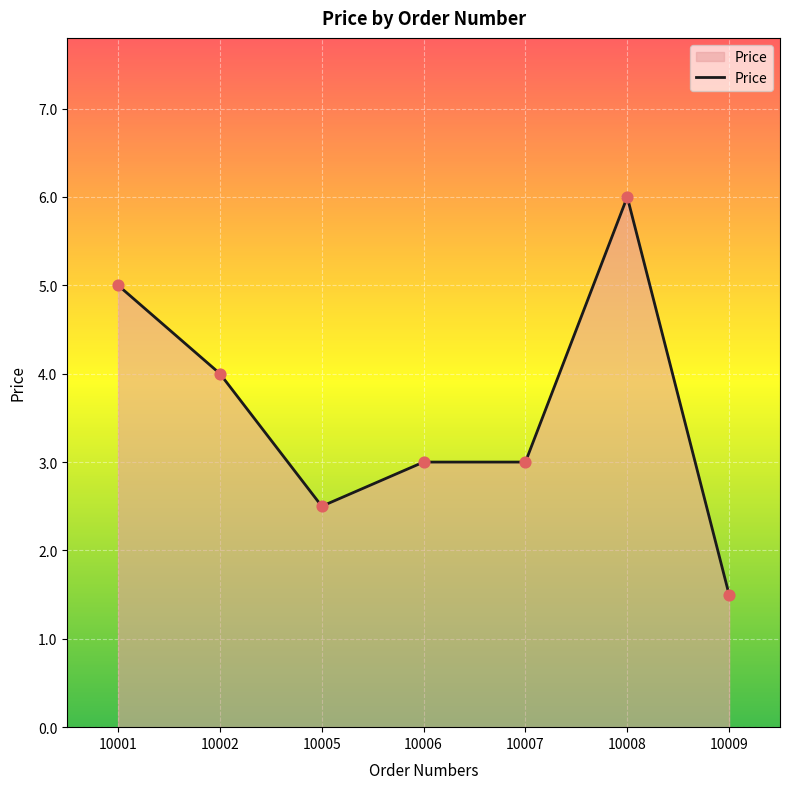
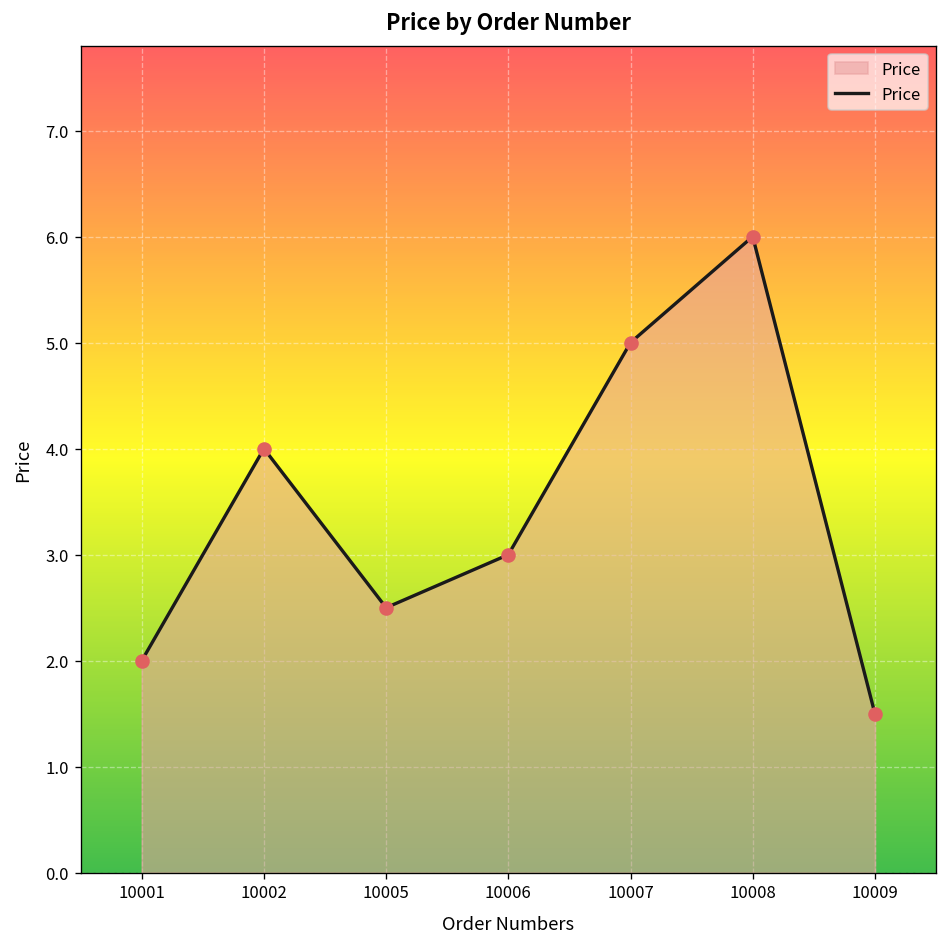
10001: 5 -> 2
10007: 3 -> 5
